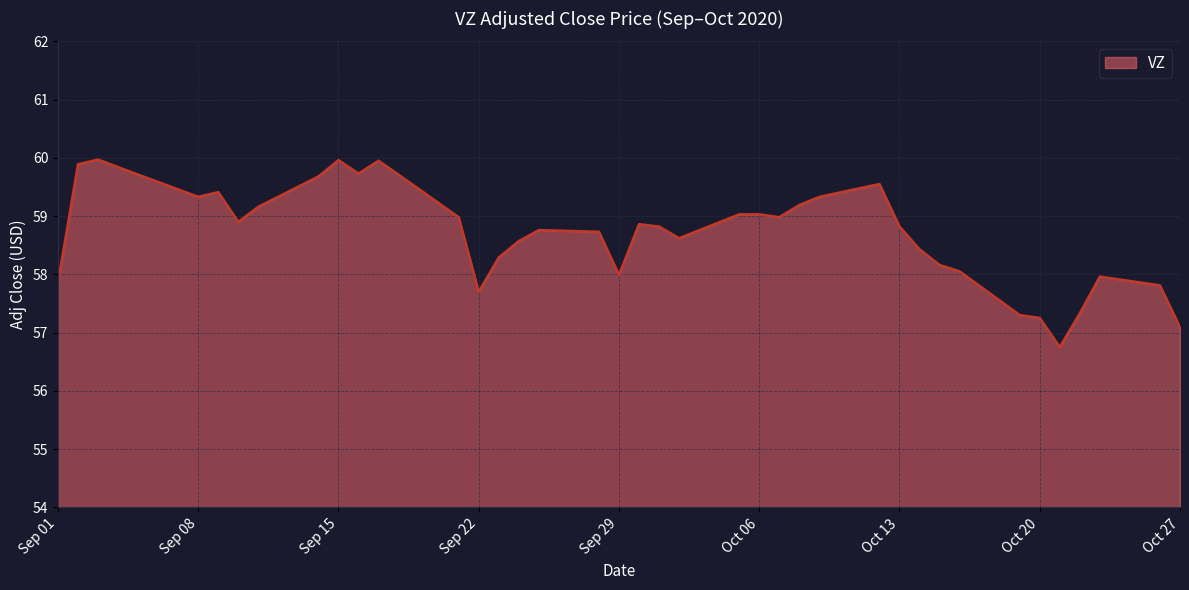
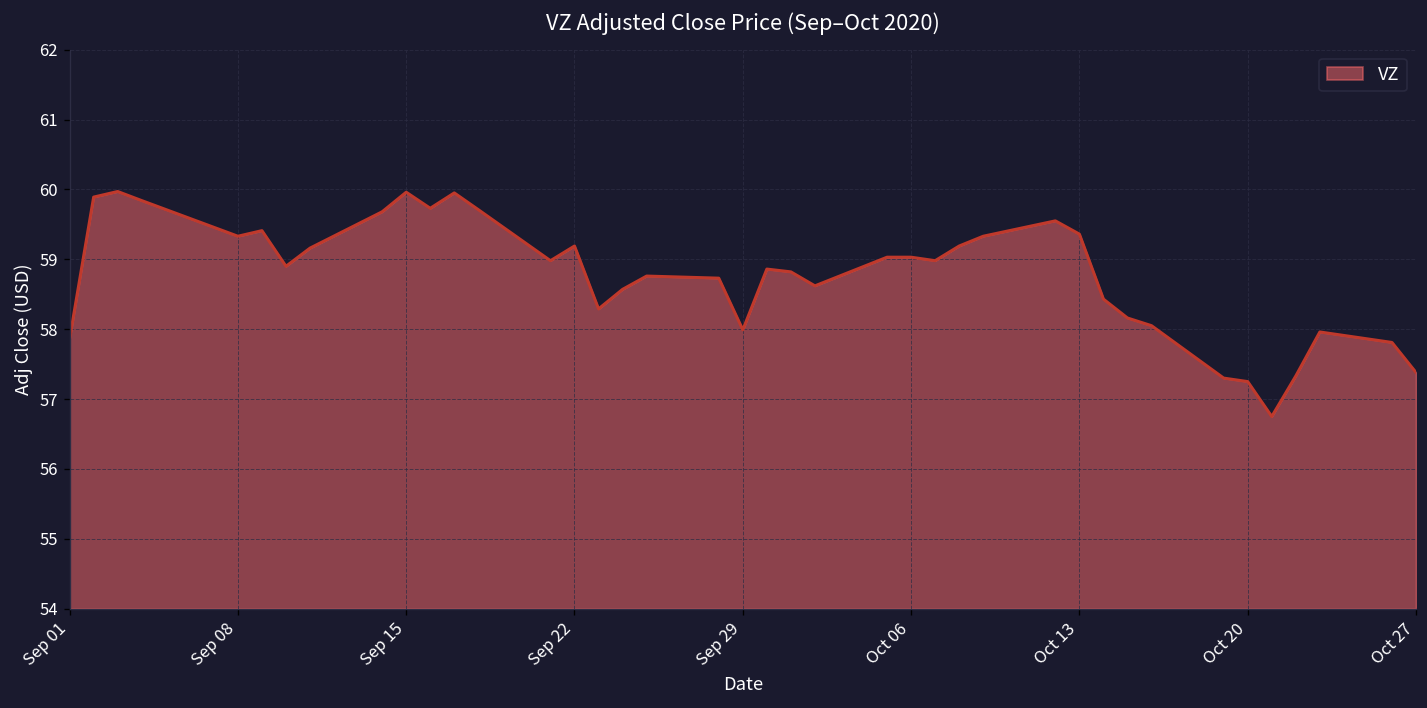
Sep 22: 57.7 -> 59.2
Oct 13: 58.8 -> 59.4
Oct 27: 57.1 -> 57.4
